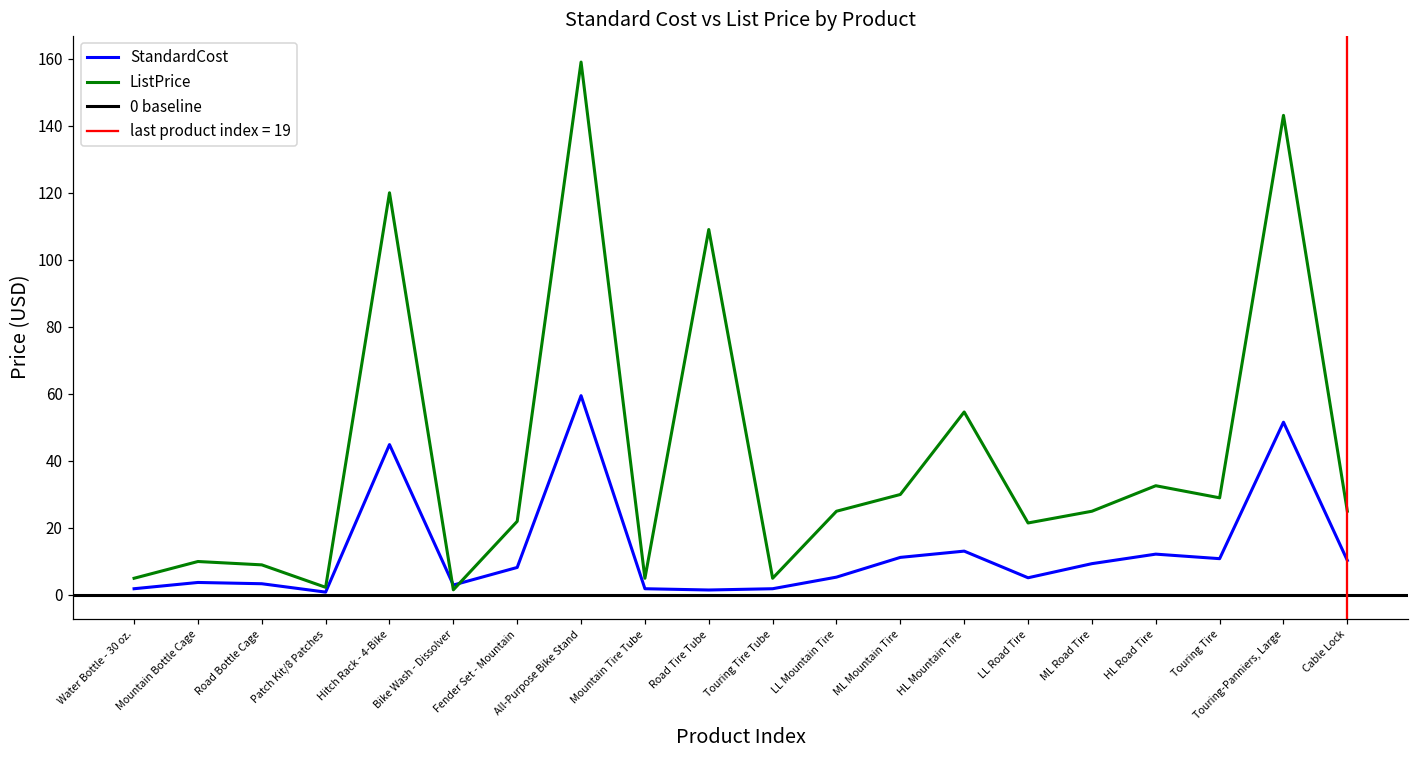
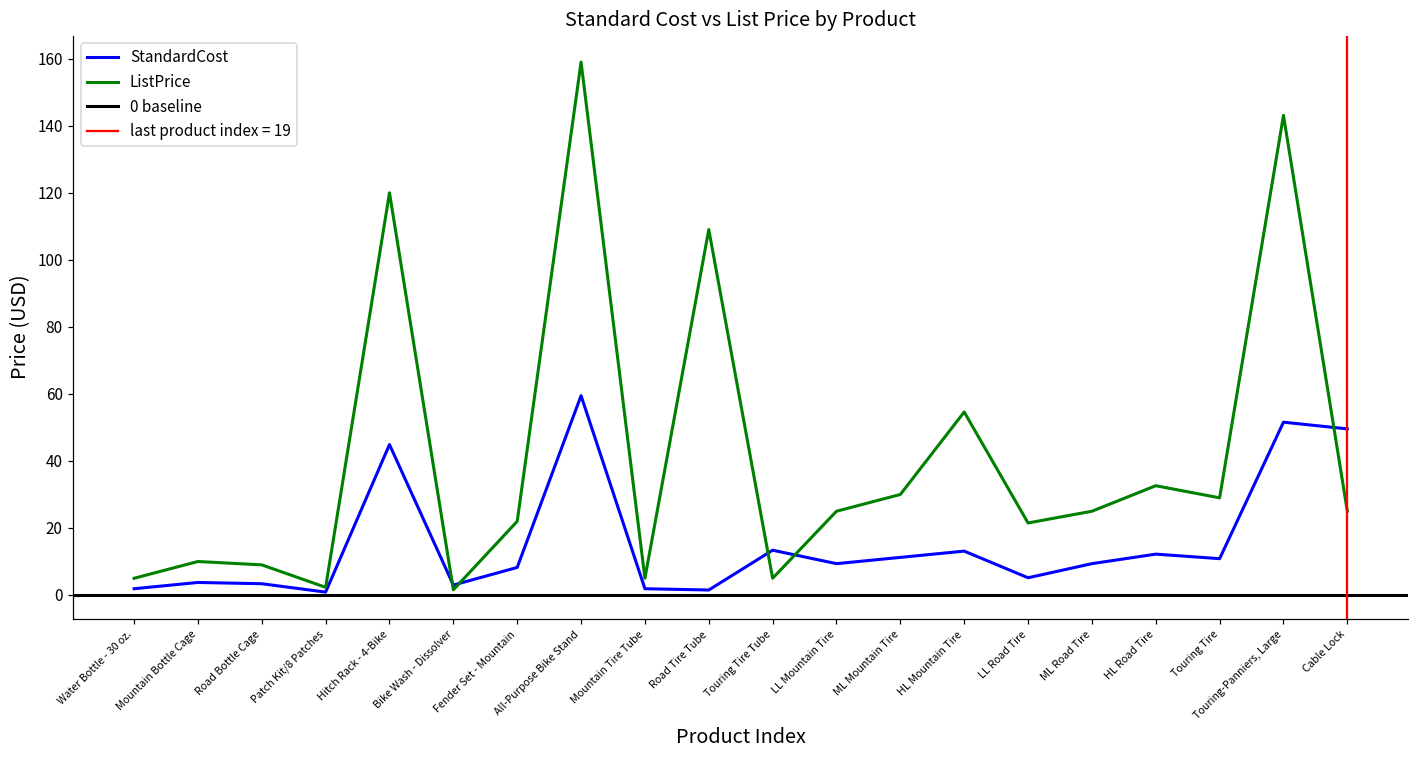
StandardCost, Touring Tire Tube: 2 -> 13
StandardCost, LL Mountain Tire: 5 -> 9
StandardCost, Cable Lock: 10 -> 50
